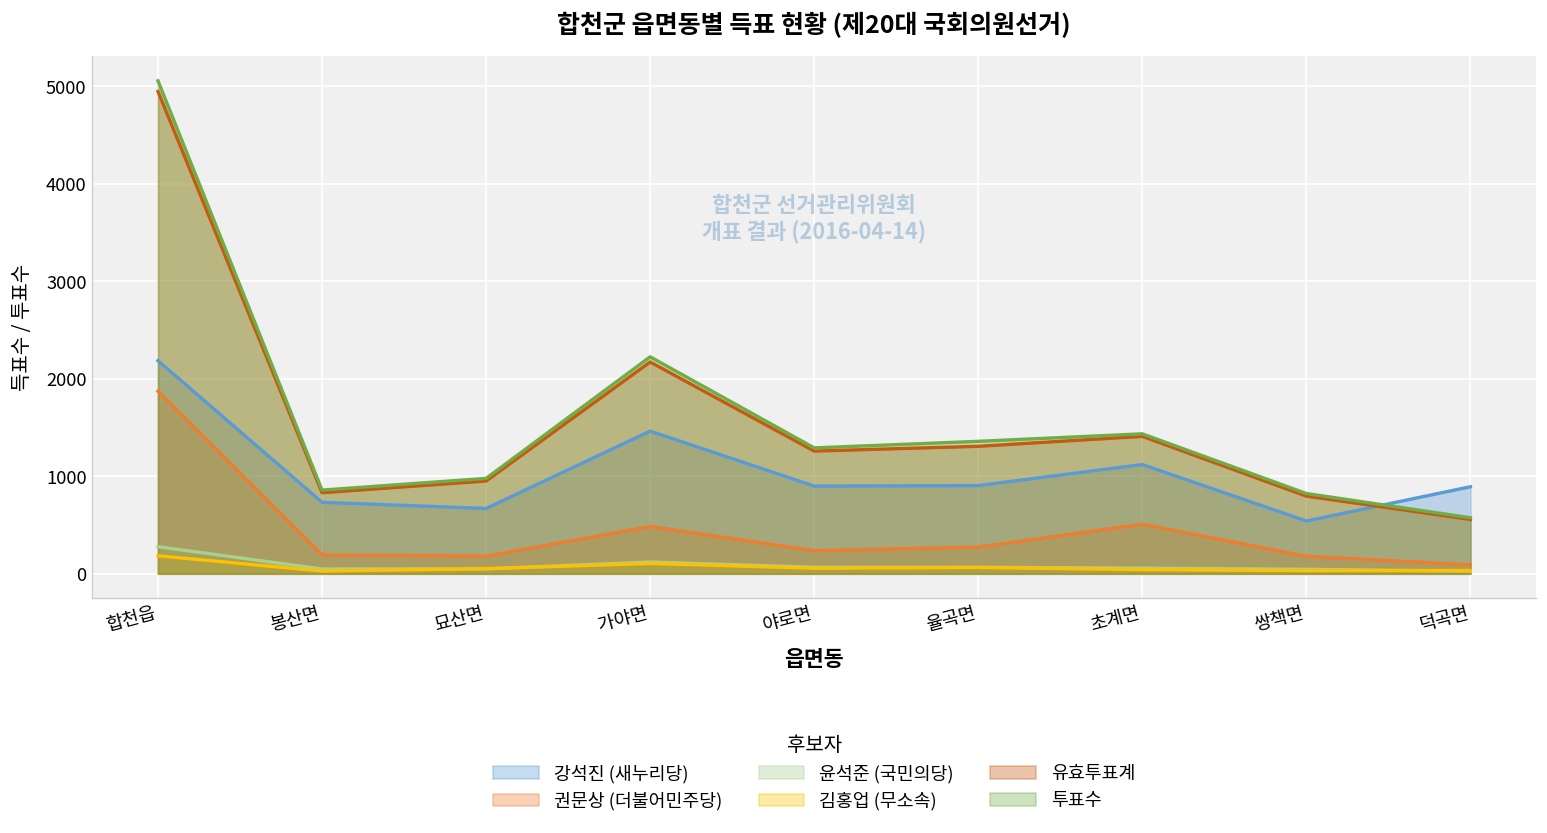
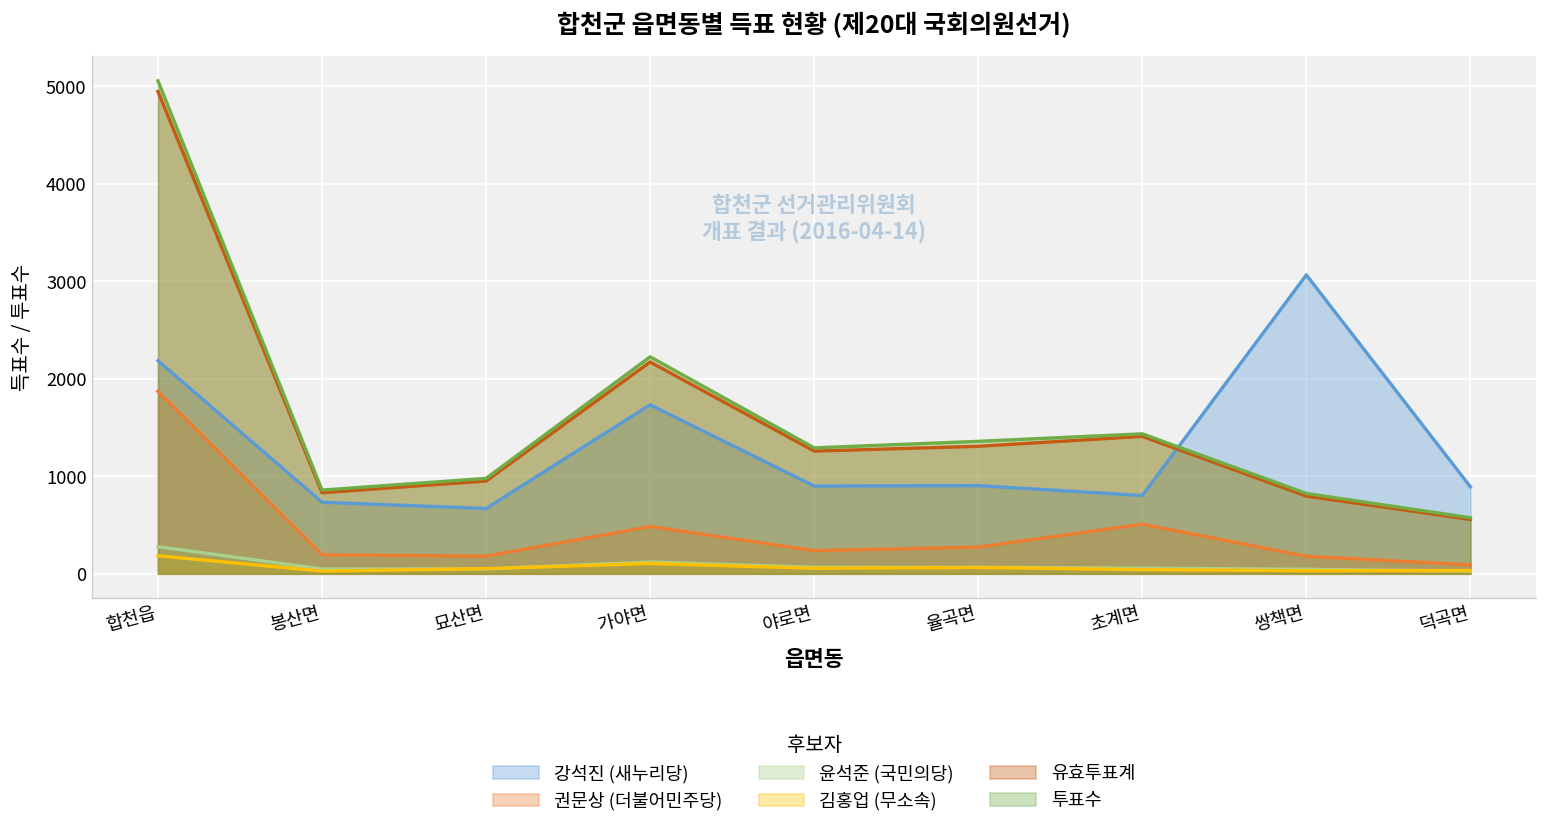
강석진 (새누리당), 가야면: 1500 -> 1700
강석진 (새누리당), 초계면: 1100 -> 800
강석진 (새누리당), 쌍책면: 500 -> 3100
